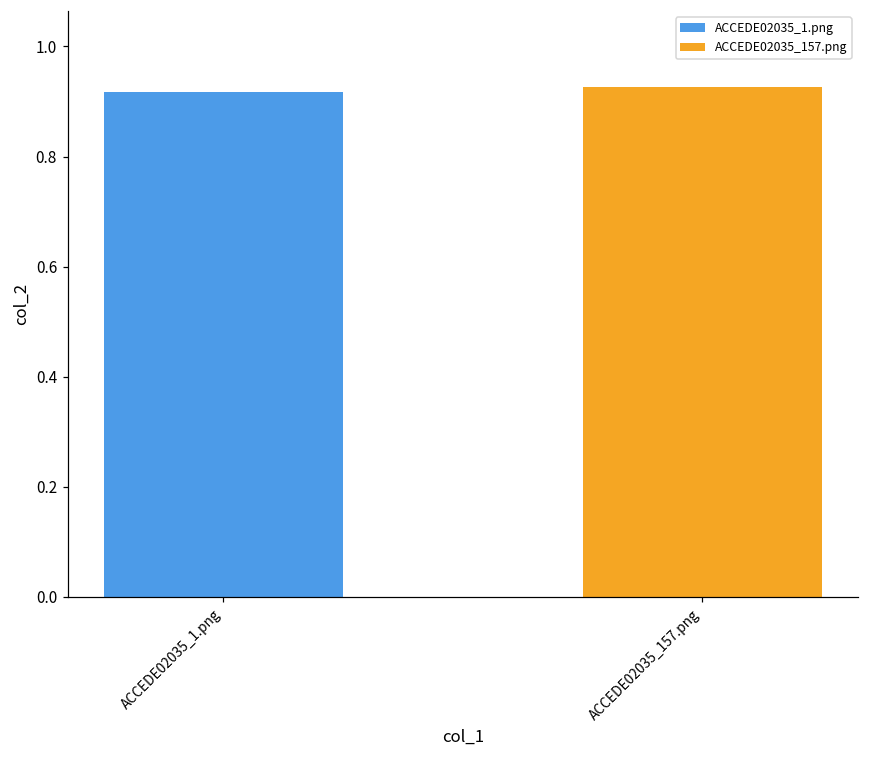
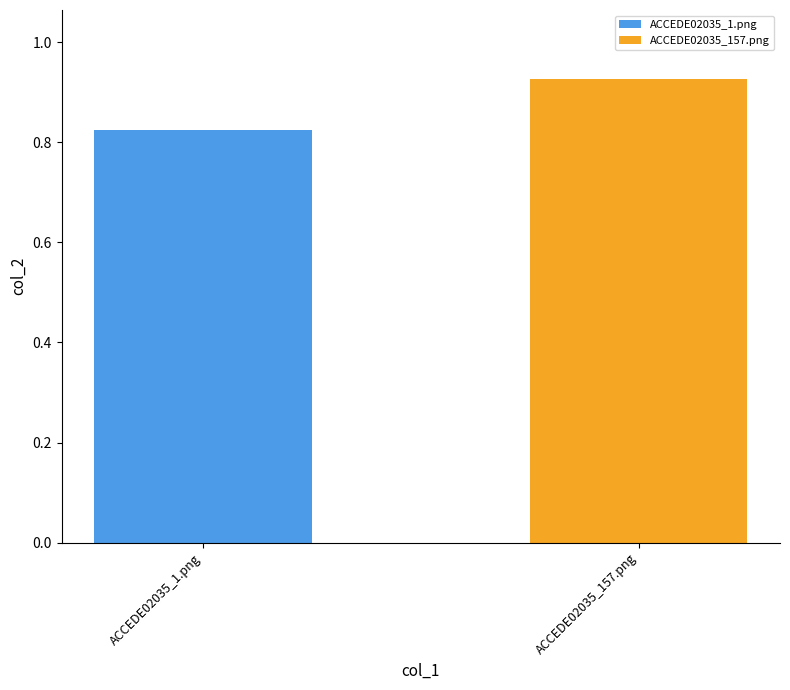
ACCEDE02035_1.png: 0.92 -> 0.82
